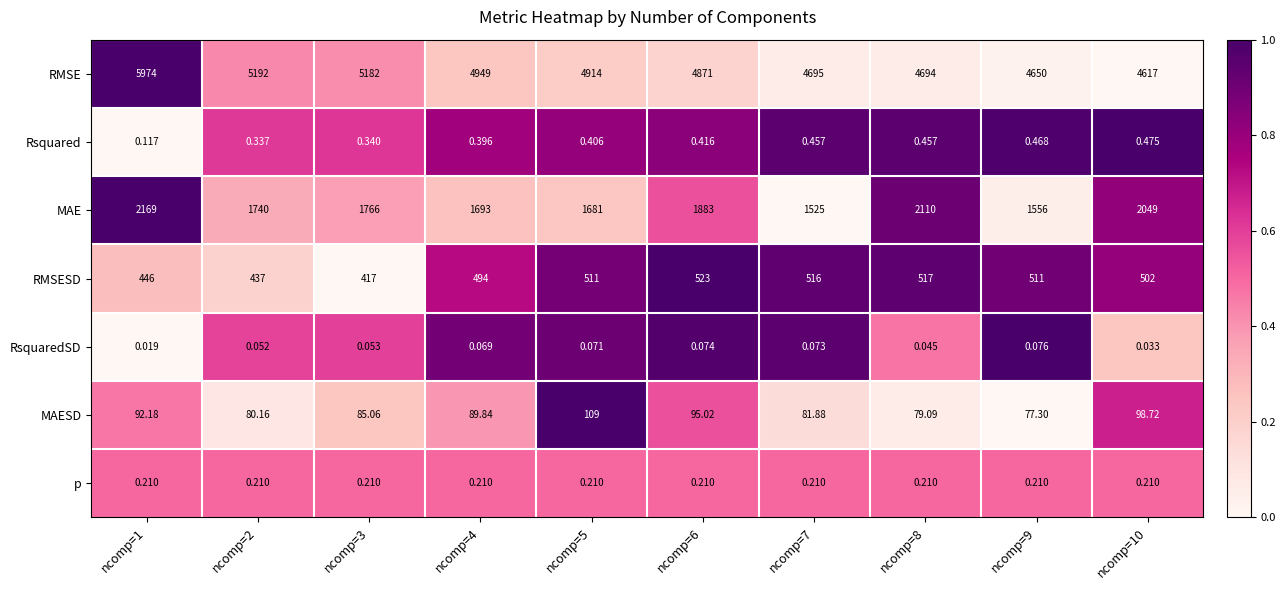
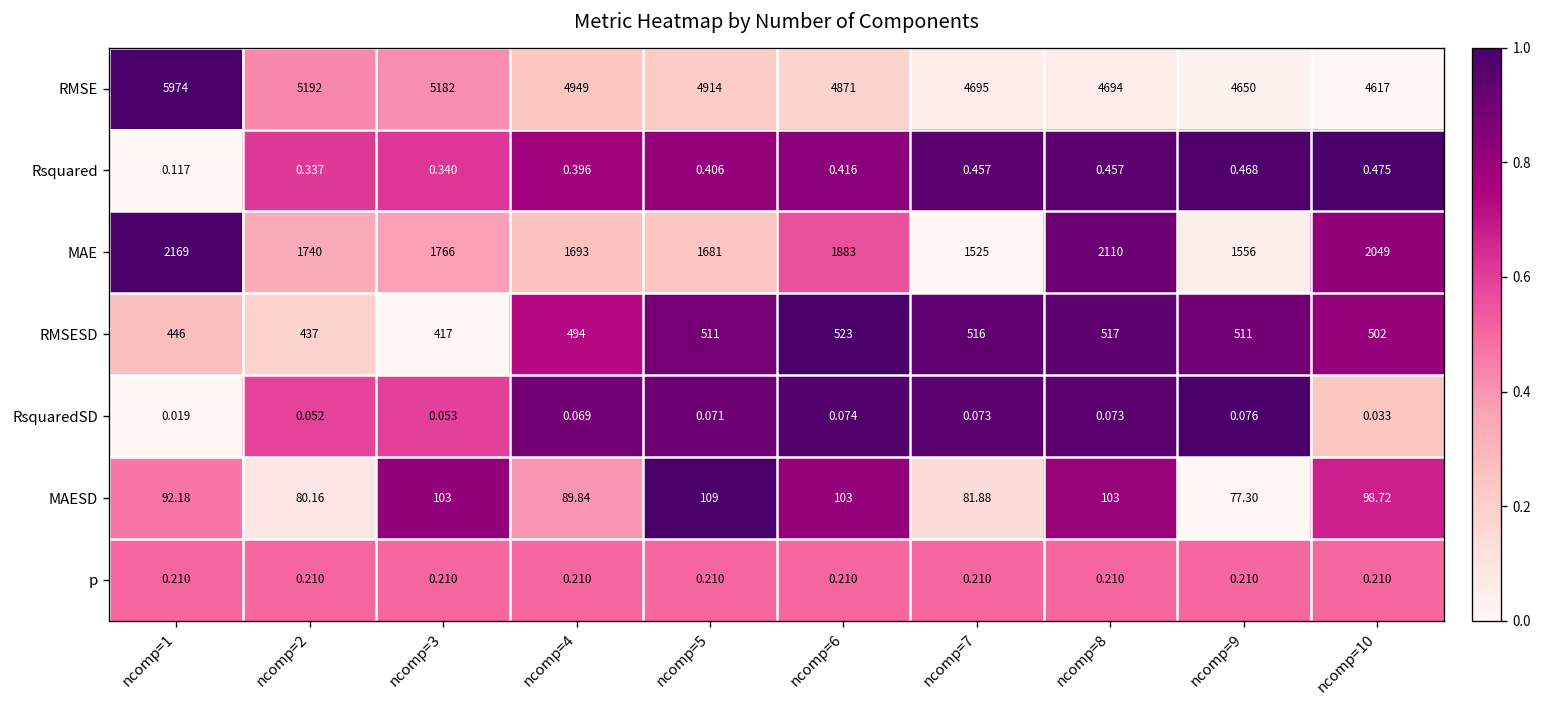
RsquaredSD, ncomp=8: 0.045 -> 0.073
MAESD, ncomp=3: 85.06 -> 103
MAESD, ncomp=6: 95.02 -> 103
MAESD, ncomp=8: 79.09 -> 103
